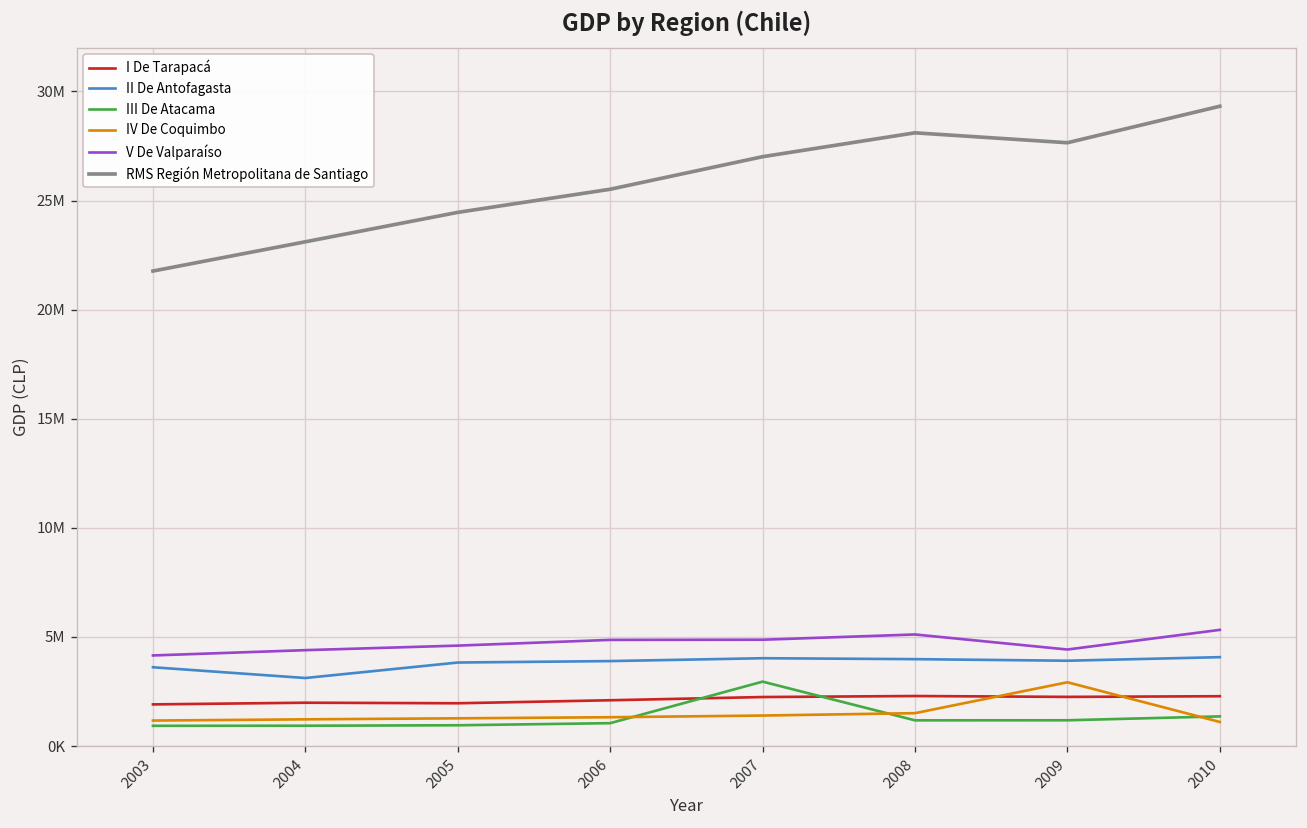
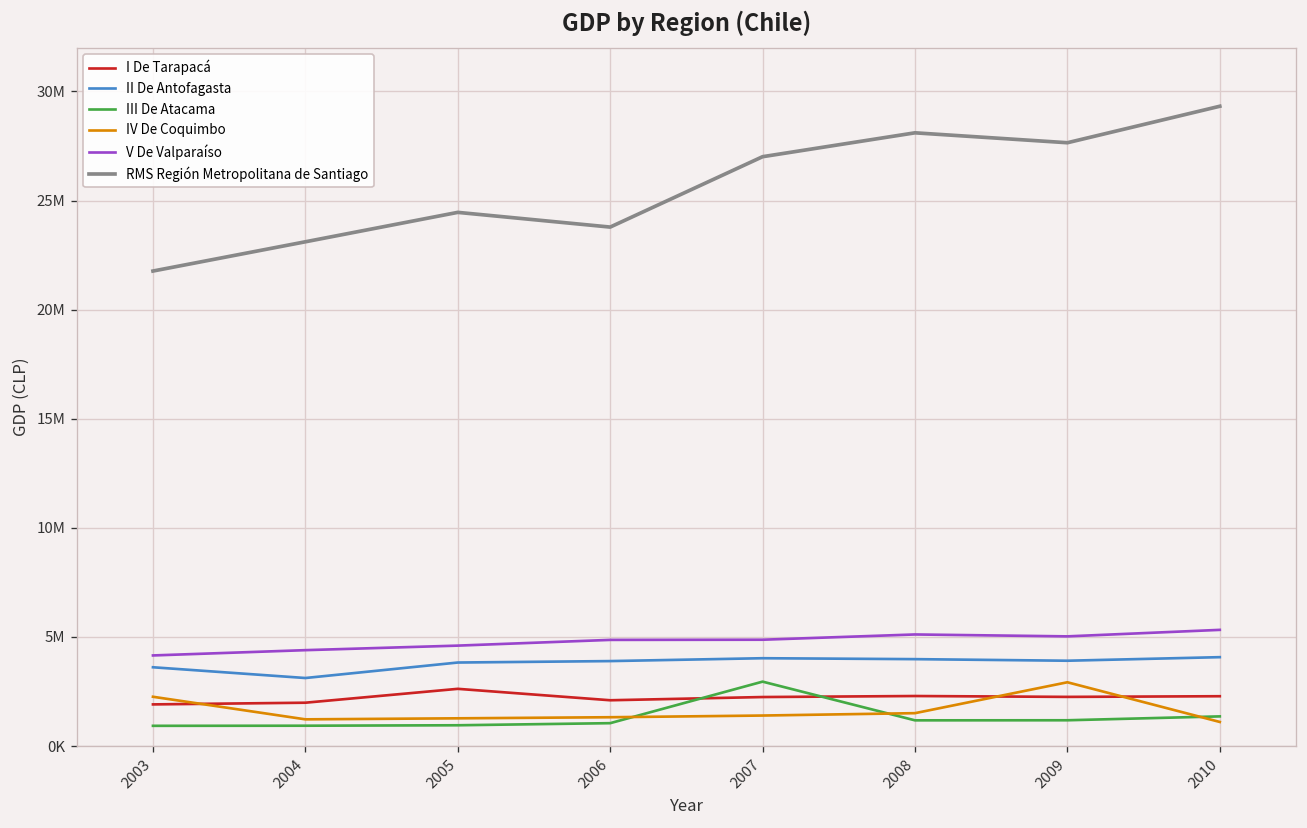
IV De Coquimbo, 2003: 1200000 -> 2300000
I De Tarapacá, 2005: 2000000 -> 2600000
RMS Región Metropolitana de Santiago, 2006: 25500000 -> 23800000
V De Valparaíso, 2009: 4400000 -> 5000000
